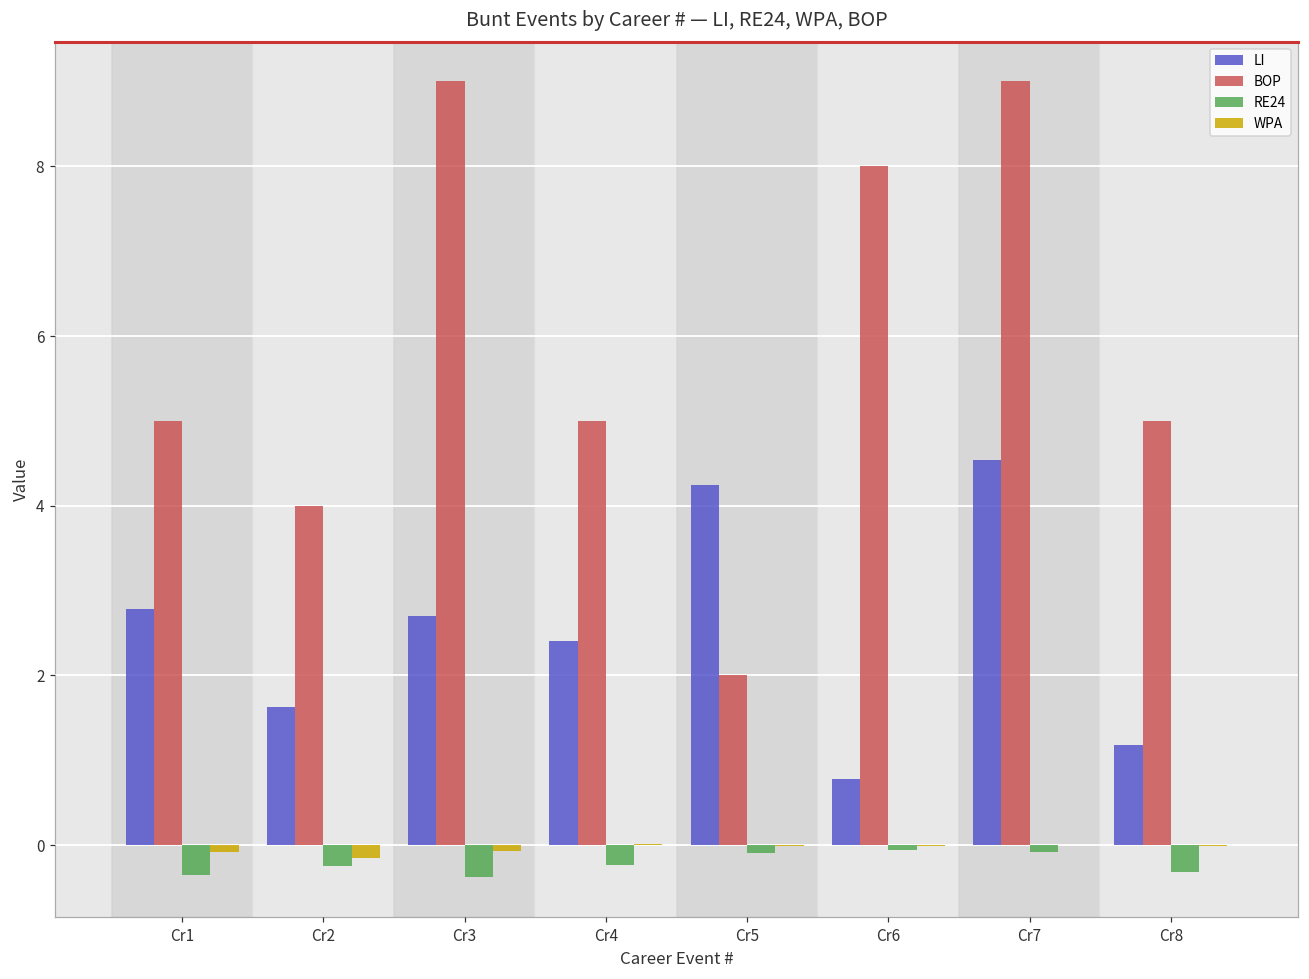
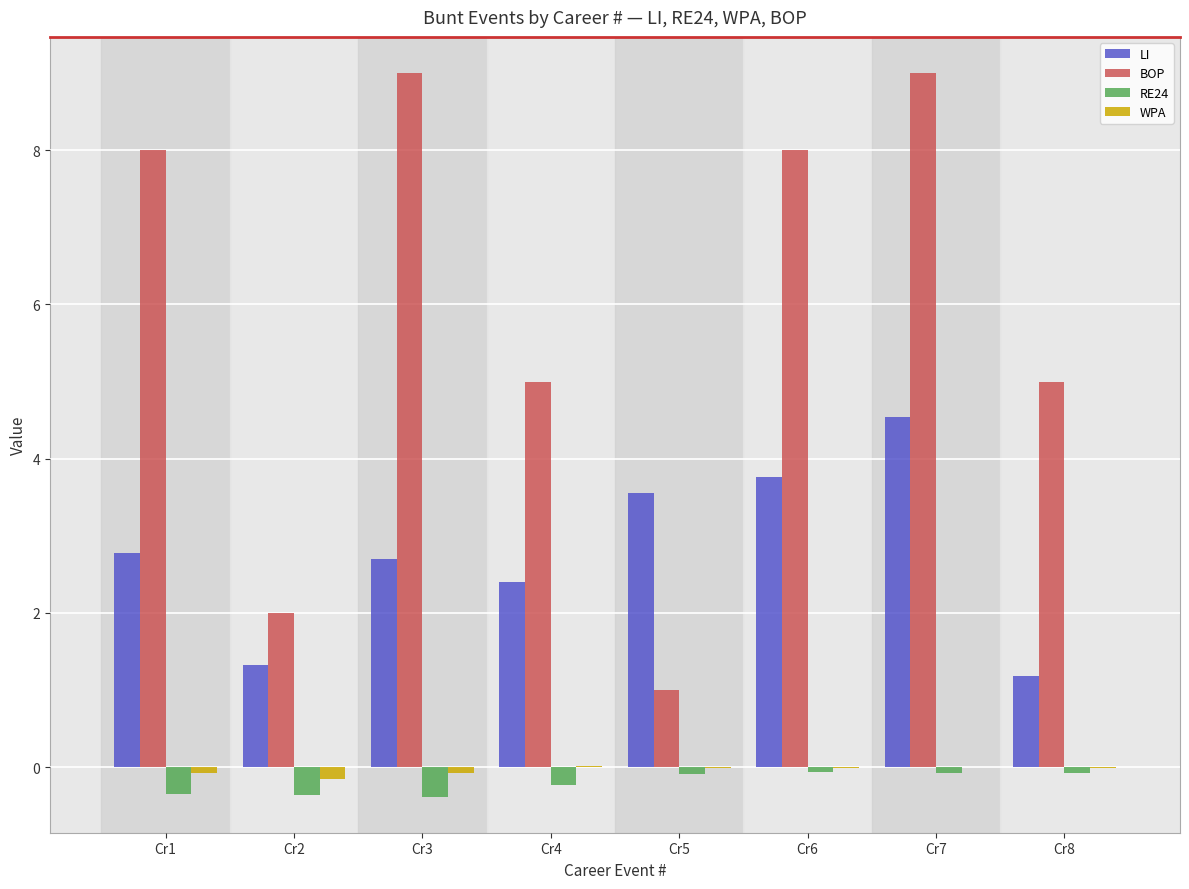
BOP, Cr1: 5 -> 8
LI, Cr2: 1.6 -> 1.3
BOP, Cr2: 4 -> 2
RE24, Cr2: -0.3 -> -0.4
LI, Cr5: 4.2 -> 3.6
BOP, Cr5: 2 -> 1
LI, Cr6: 0.8 -> 3.8
RE24, Cr8: -0.3 -> -0.1
